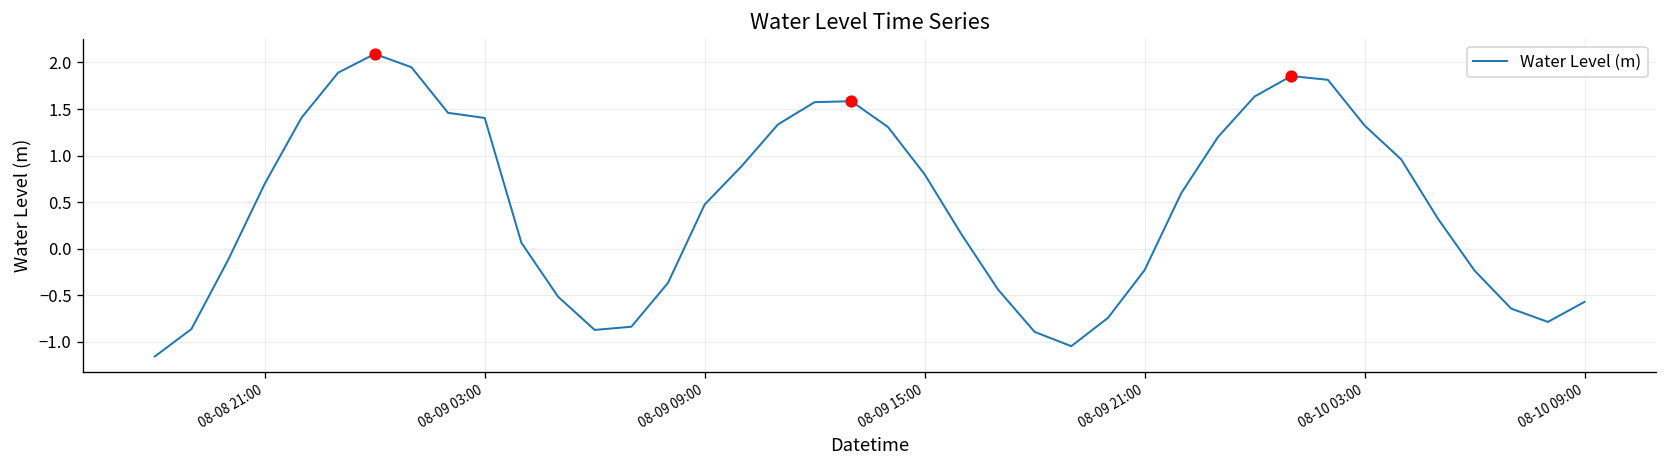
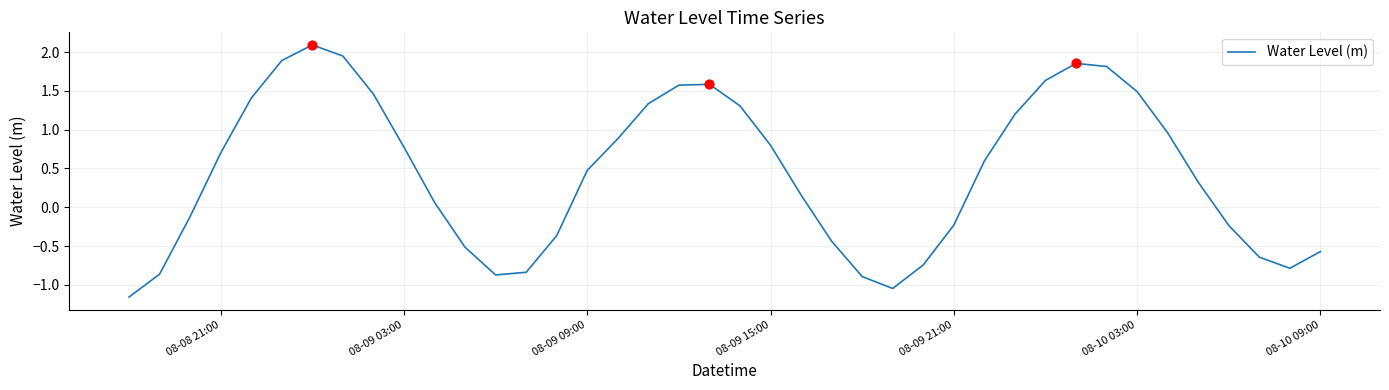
Water Level (m), 08-09 03:00: 1.4 -> 0.8
Water Level (m), 08-10 03:00: 1.3 -> 1.5
